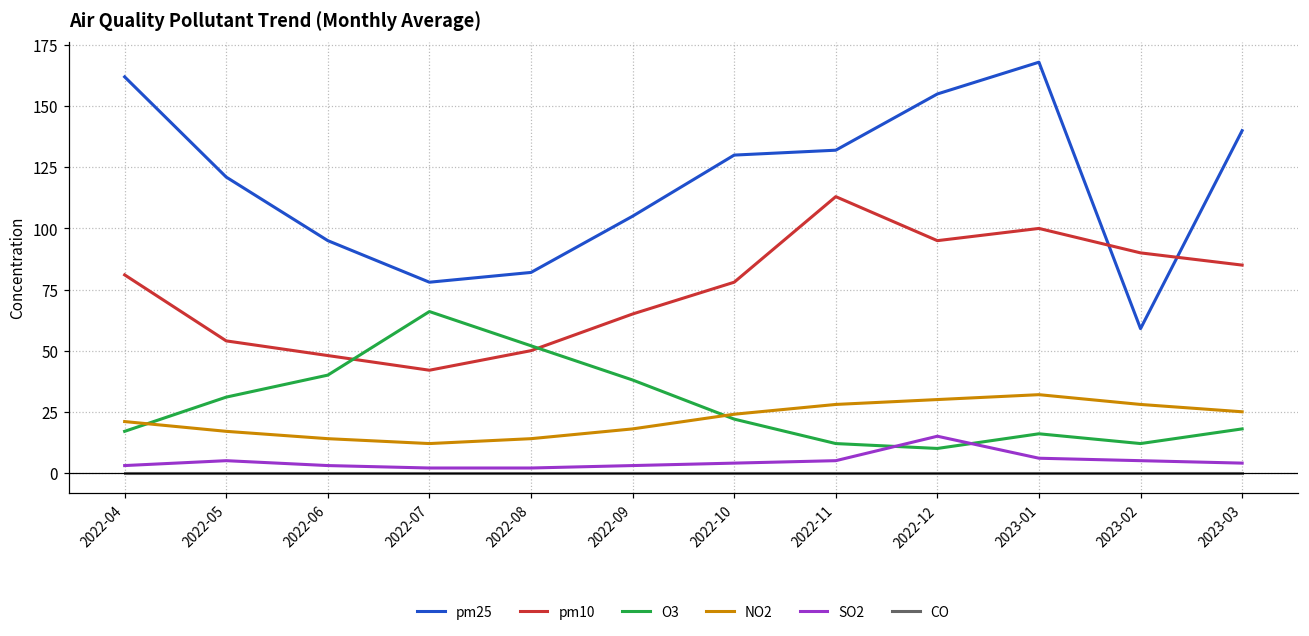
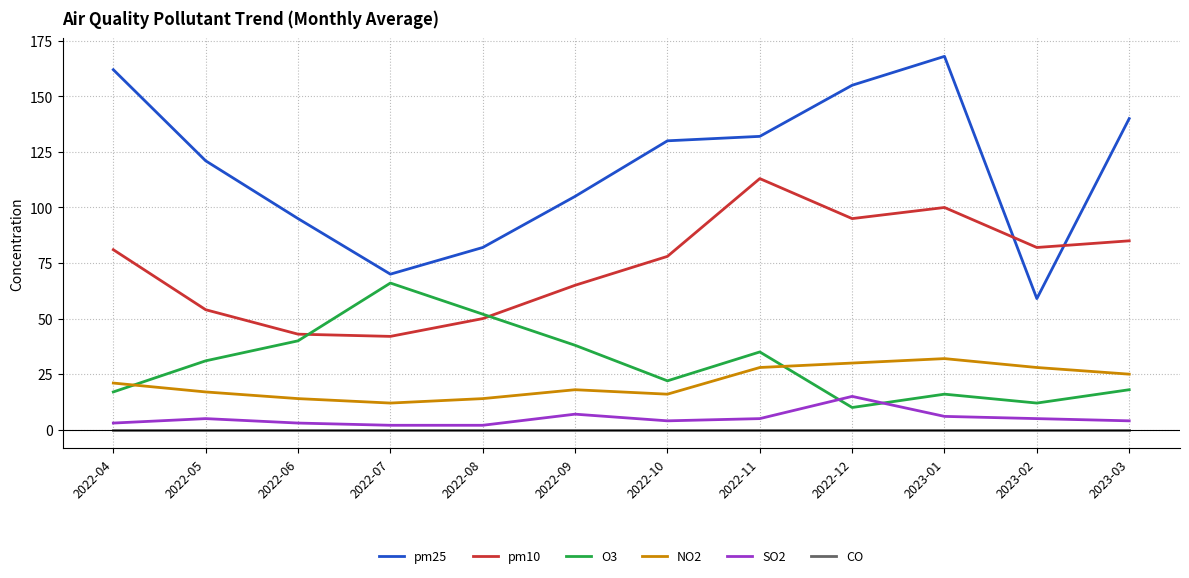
pm10, 2022-06: 48 -> 43
pm25, 2022-07: 78 -> 70
SO2, 2022-09: 3 -> 7
NO2, 2022-10: 24 -> 16
O3, 2022-11: 12 -> 35
pm10, 2023-02: 90 -> 82
